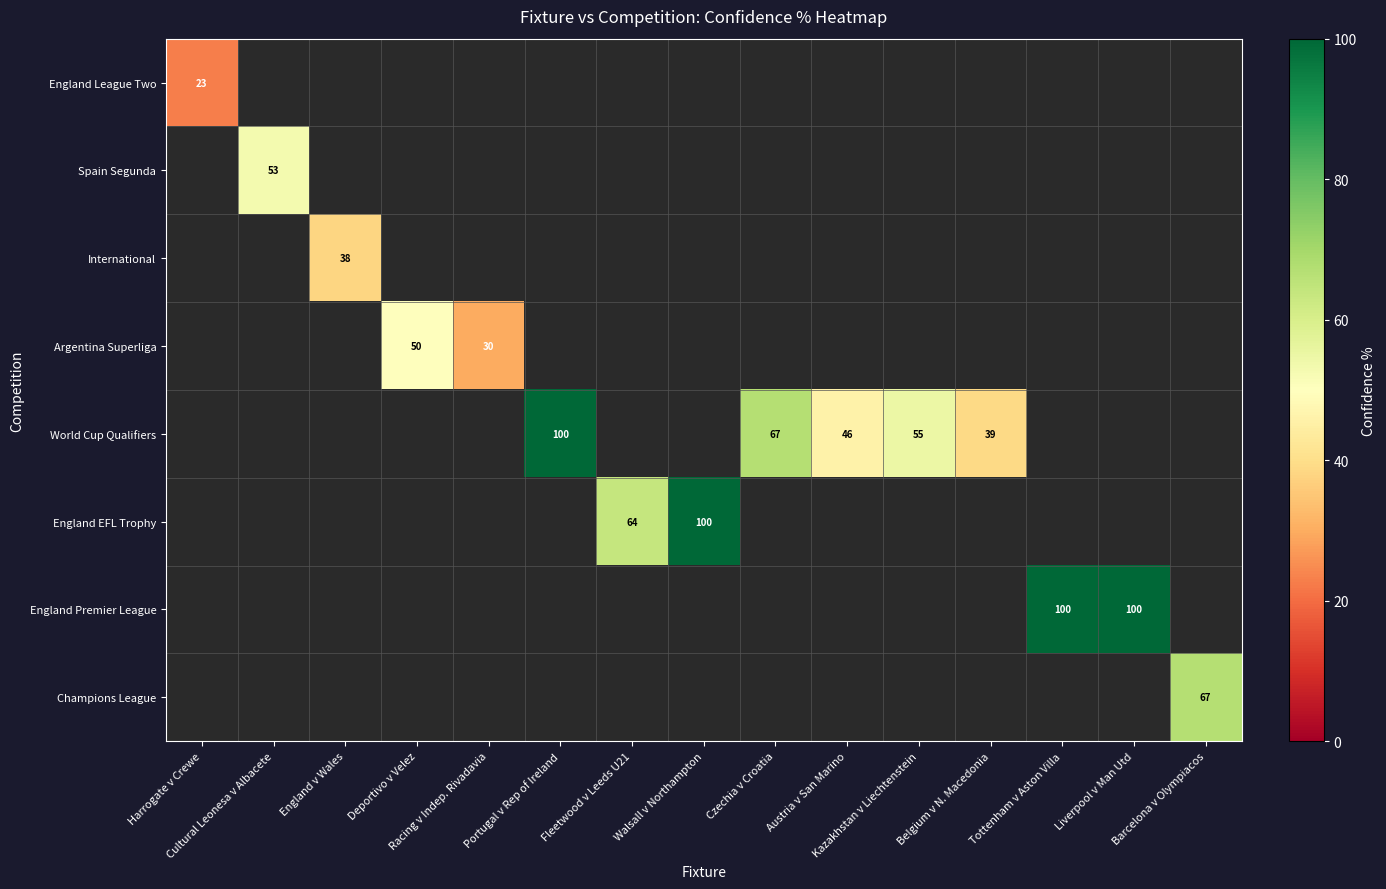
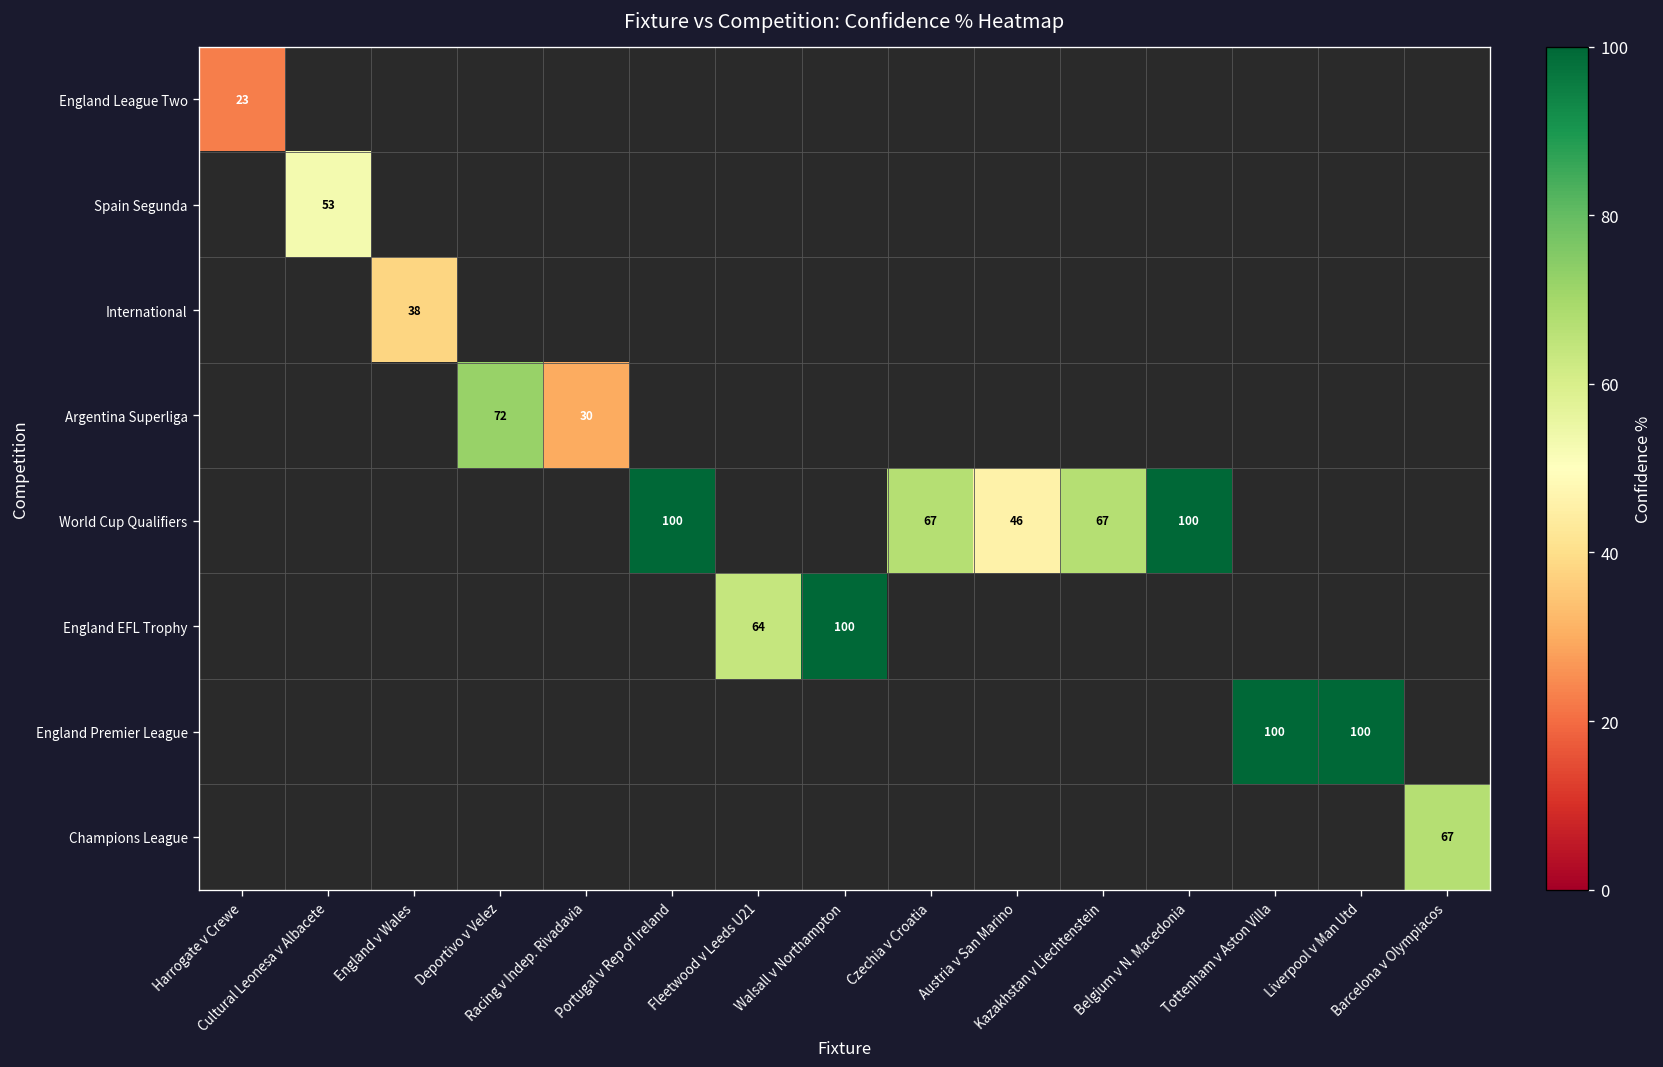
Argentina Superliga, Deportivo v Velez: 50 -> 72
World Cup Qualifiers, Kazakhstan v Liechtenstein: 55 -> 67
World Cup Qualifiers, Belgium v N. Macedonia: 39 -> 100
